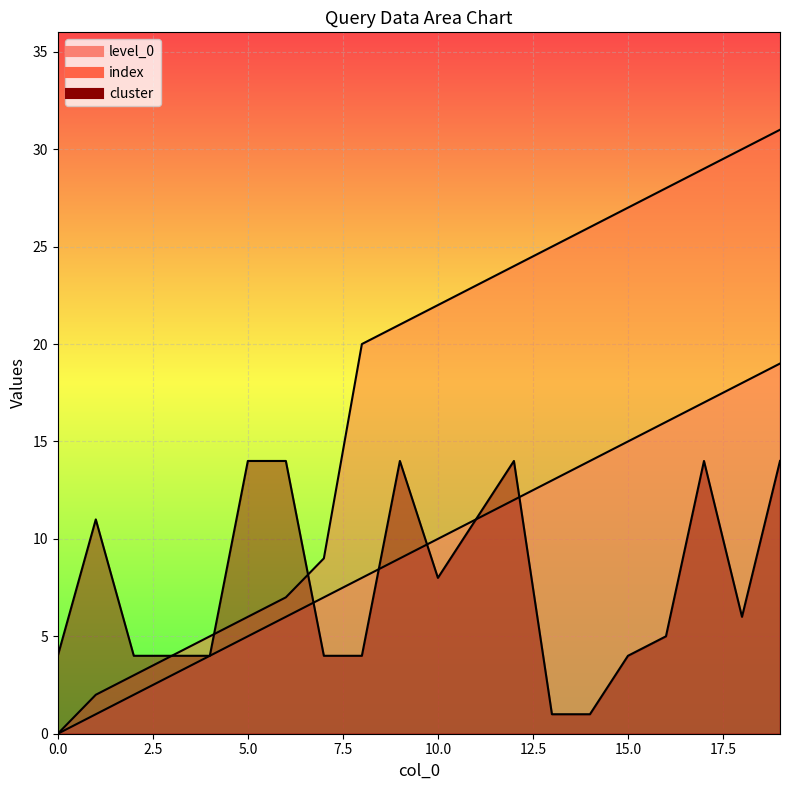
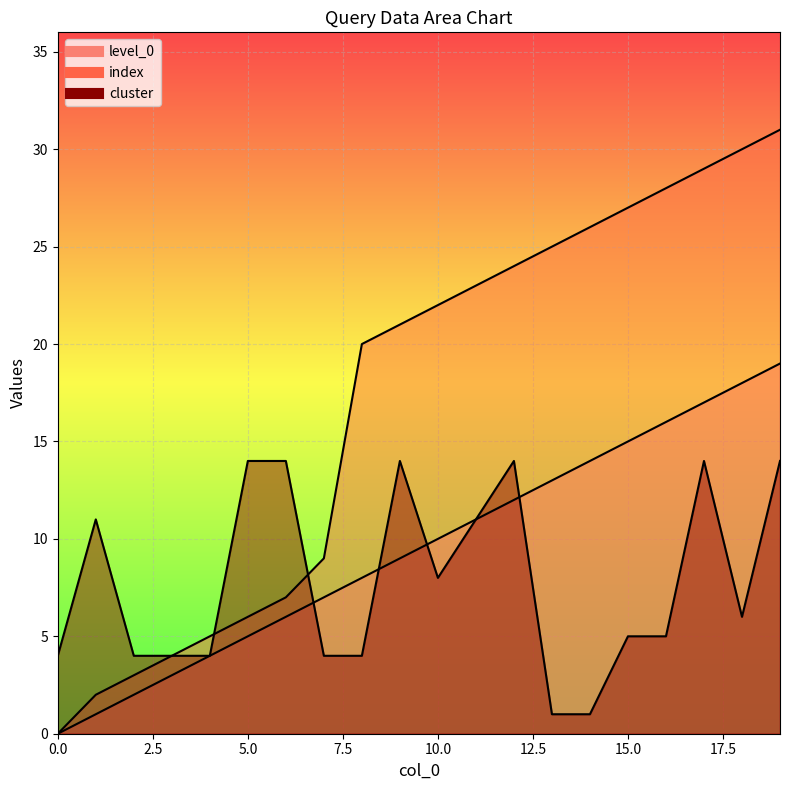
cluster, 15.0: 4 -> 5
